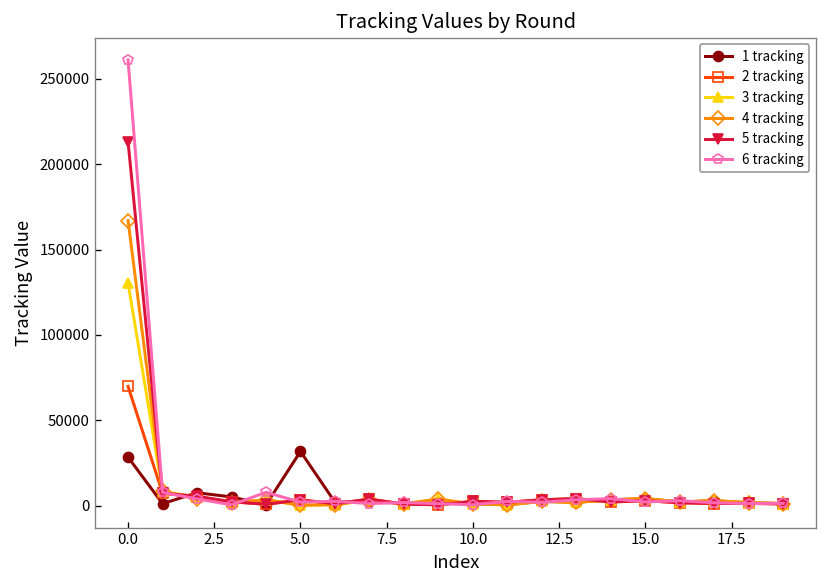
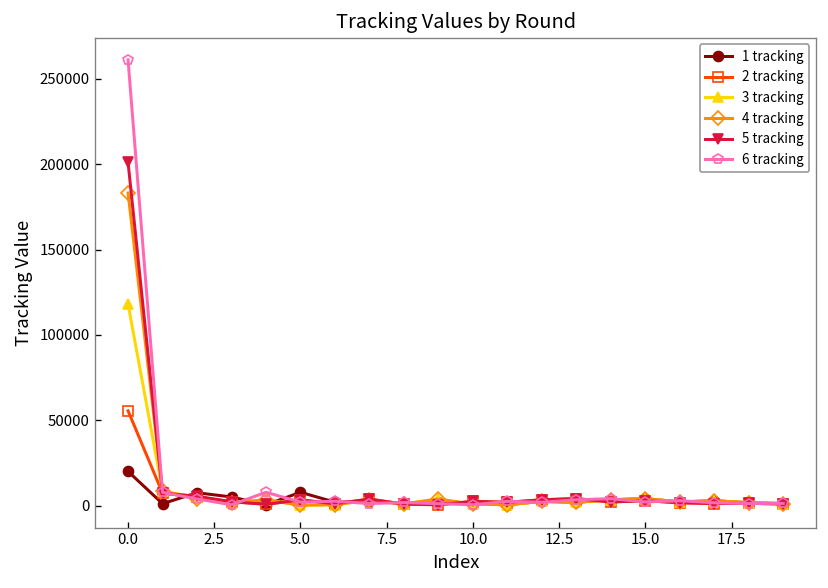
1 tracking, 0.0: 28000 -> 20000
2 tracking, 0.0: 70000 -> 56000
3 tracking, 0.0: 130000 -> 118000
4 tracking, 0.0: 167000 -> 183000
5 tracking, 0.0: 213000 -> 201000
1 tracking, 5.0: 32000 -> 8000
